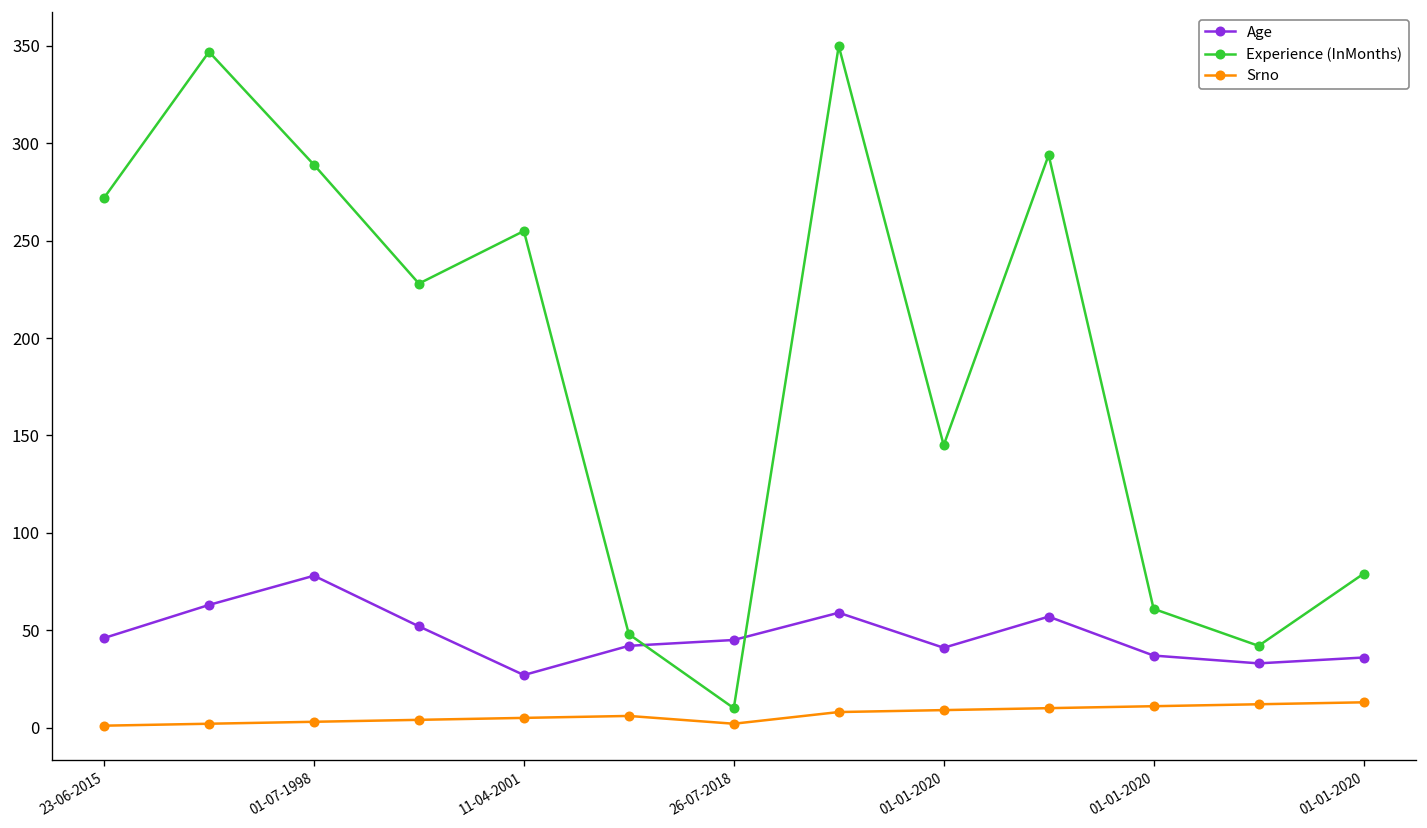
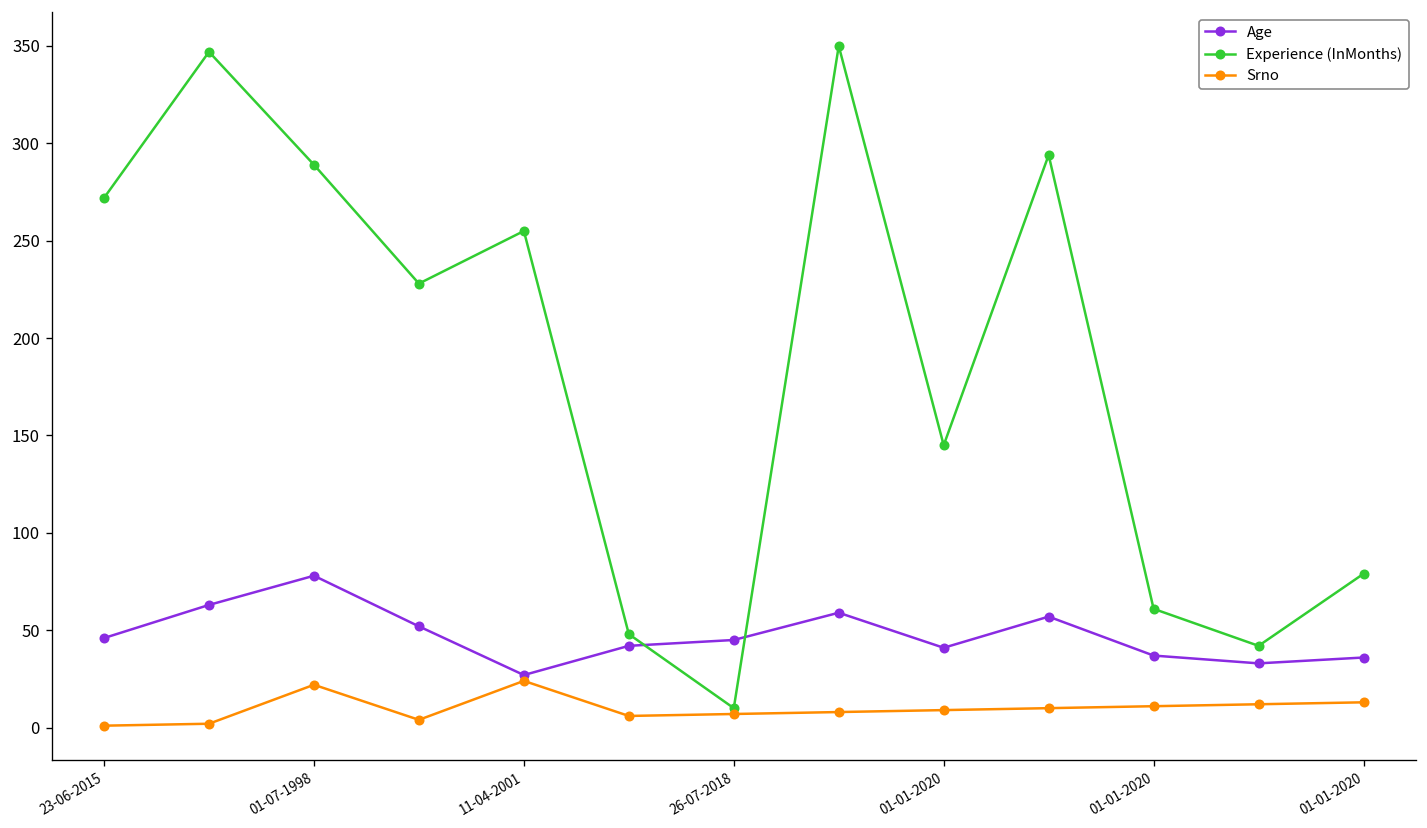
Srno, 01-07-1998: 3 -> 22
Srno, 11-04-2001: 5 -> 24
Srno, 26-07-2018: 2 -> 7
